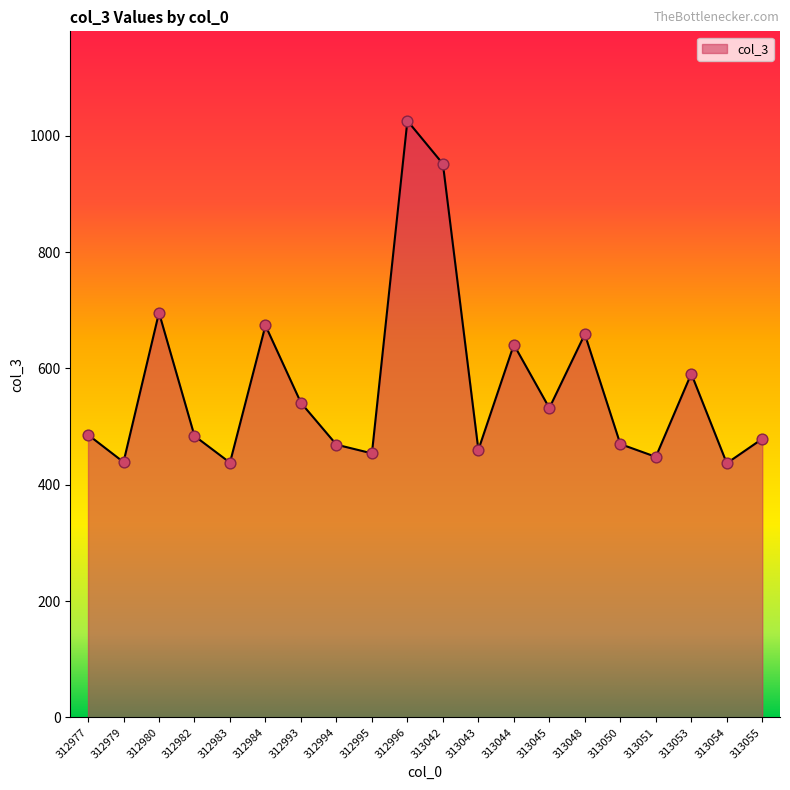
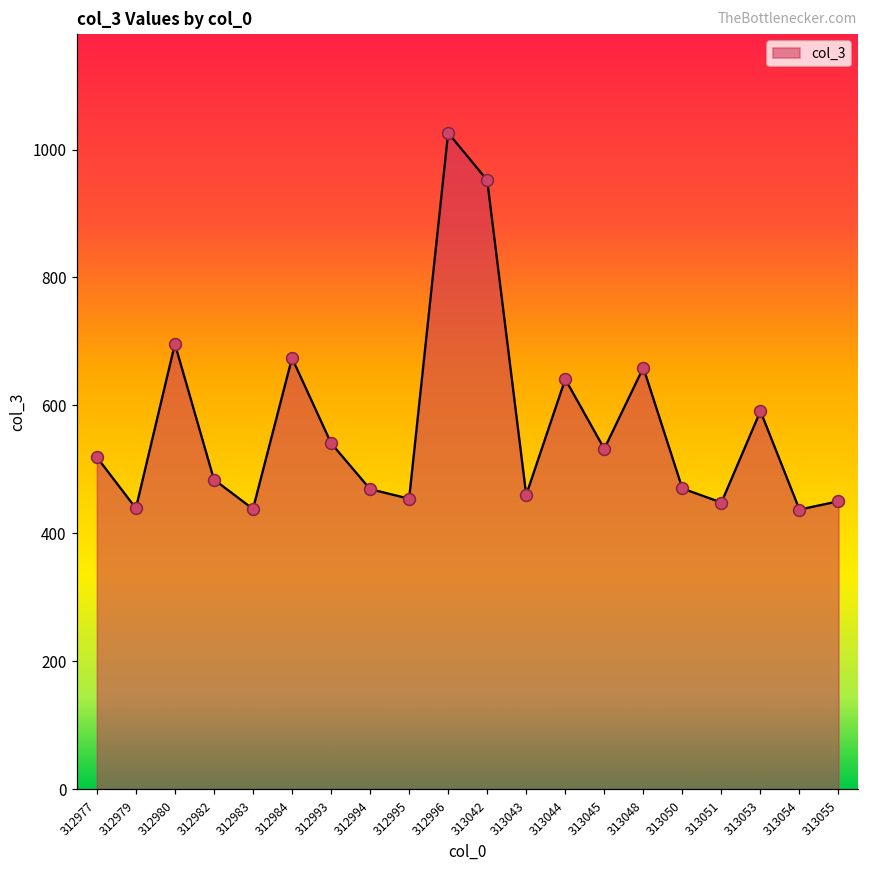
312977: 490 -> 520
313055: 480 -> 450
